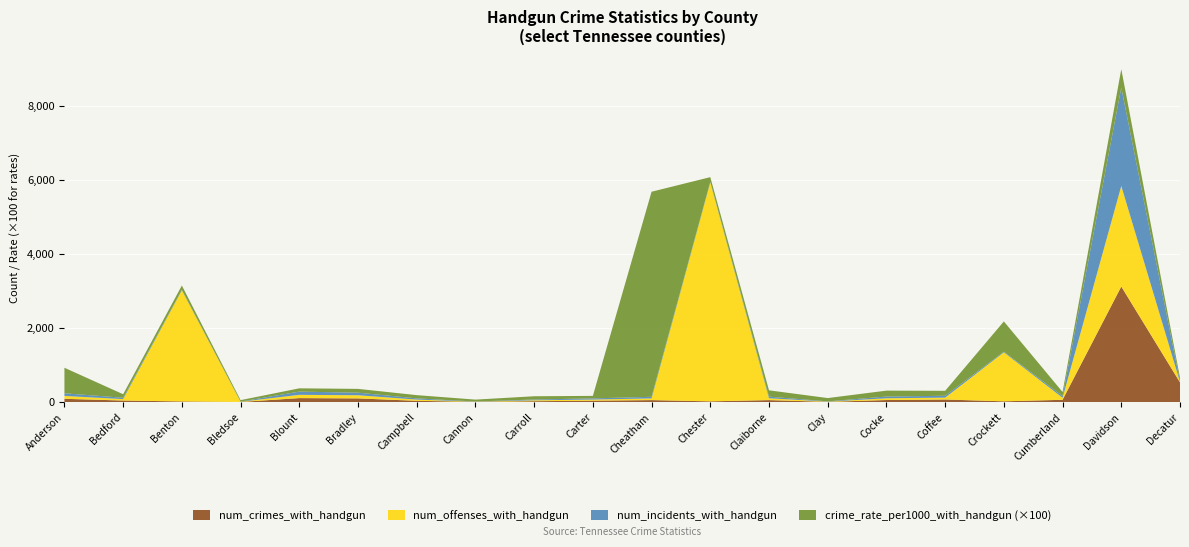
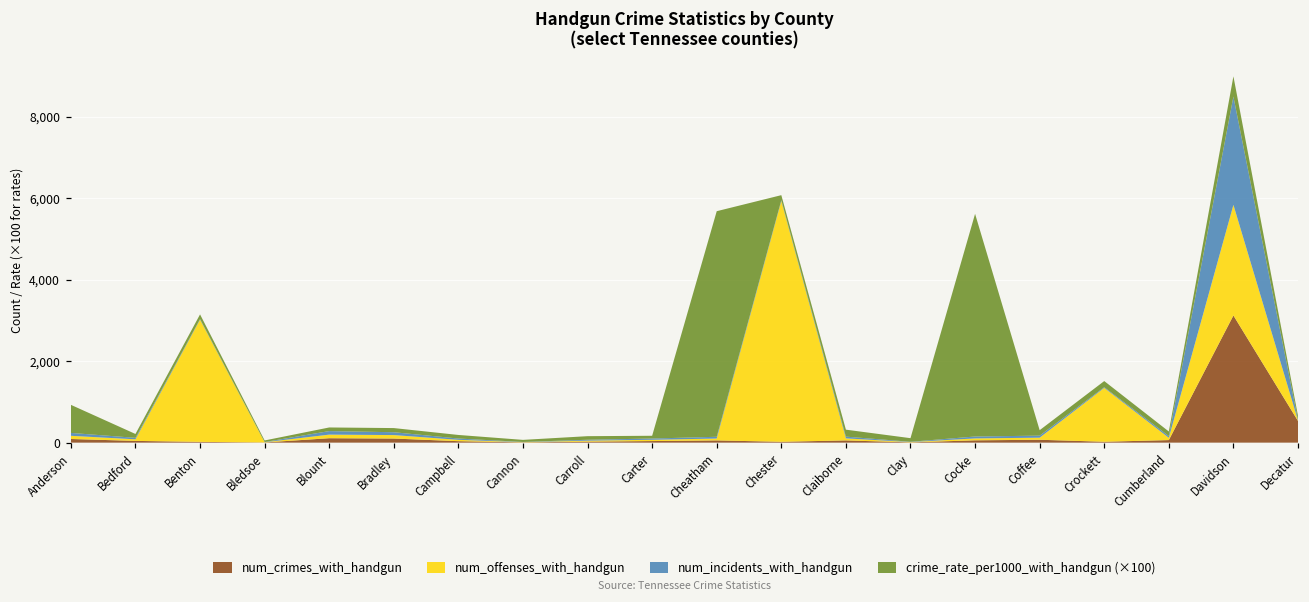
crime_rate_per1000_with_handgun (×100), Cocke: 200 -> 5,500
crime_rate_per1000_with_handgun (×100), Crockett: 800 -> 200
